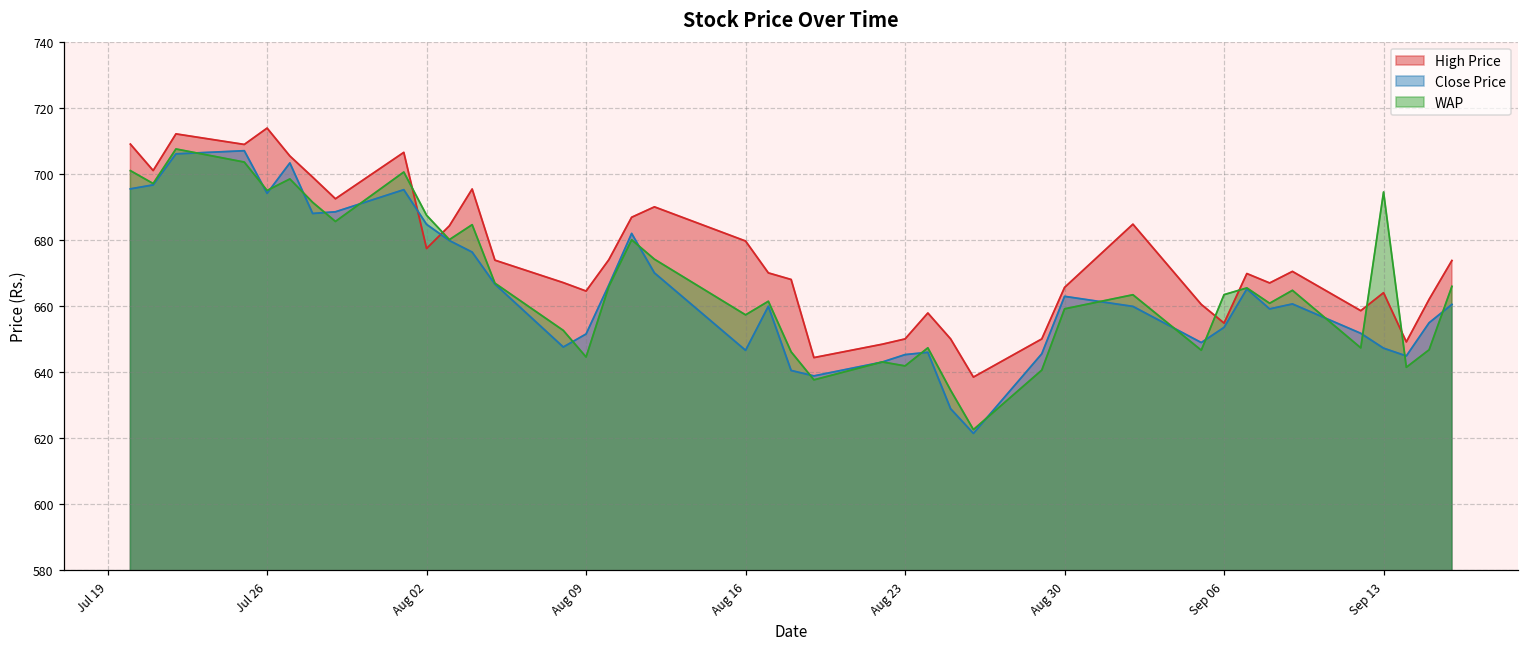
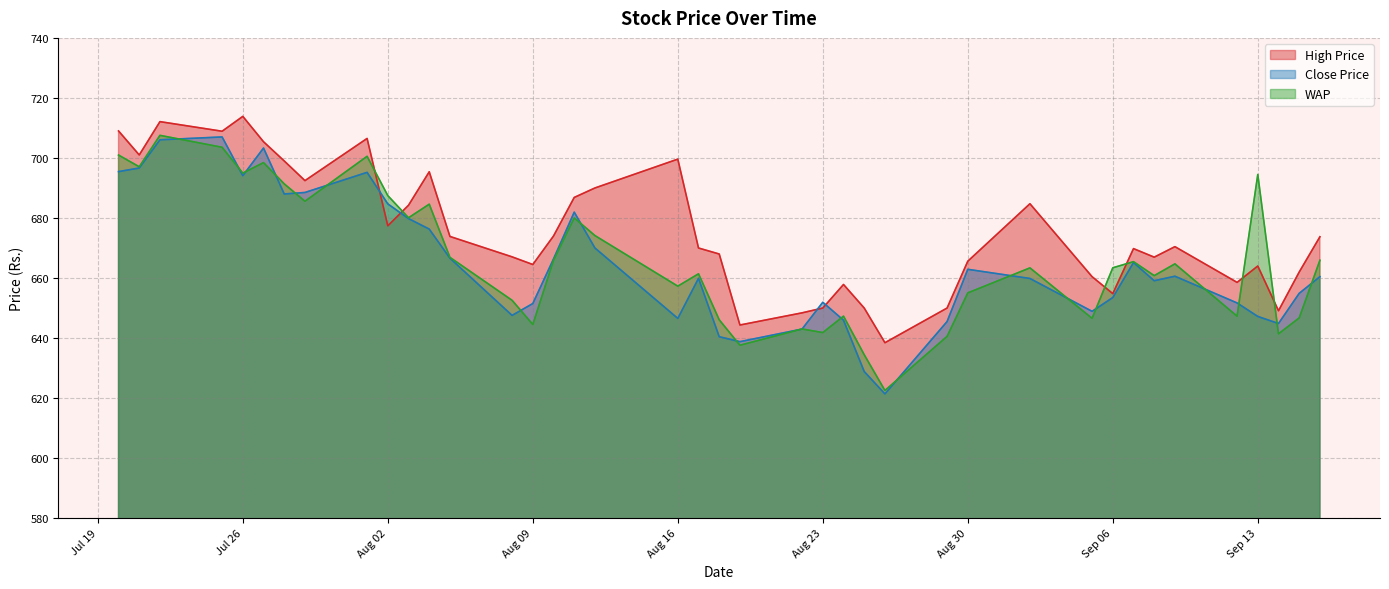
High Price, Aug 16: 680 -> 700
Close Price, Aug 23: 645 -> 652
WAP, Aug 30: 659 -> 655
